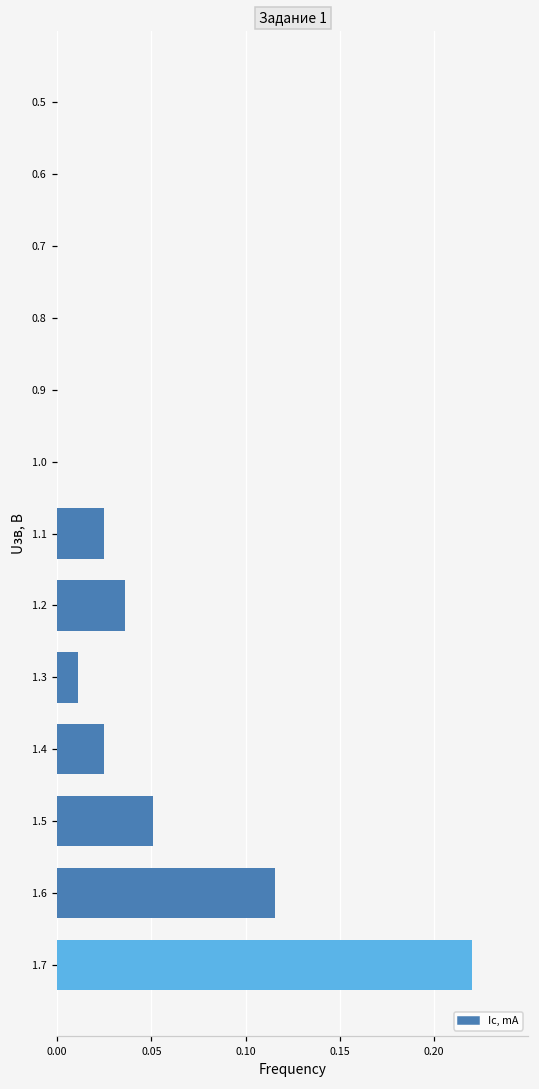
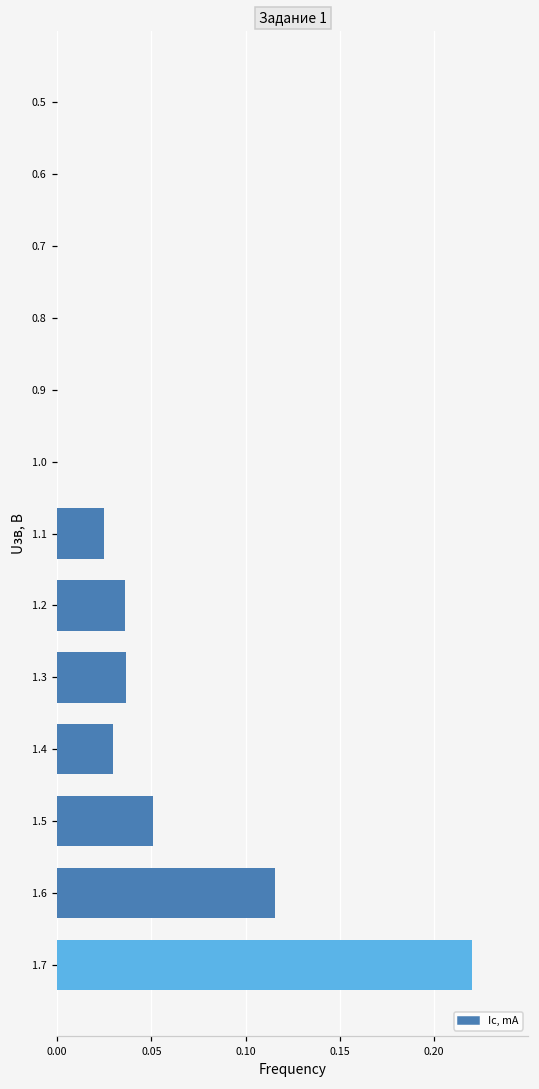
1.3: 0.011 -> 0.037
1.4: 0.025 -> 0.030
